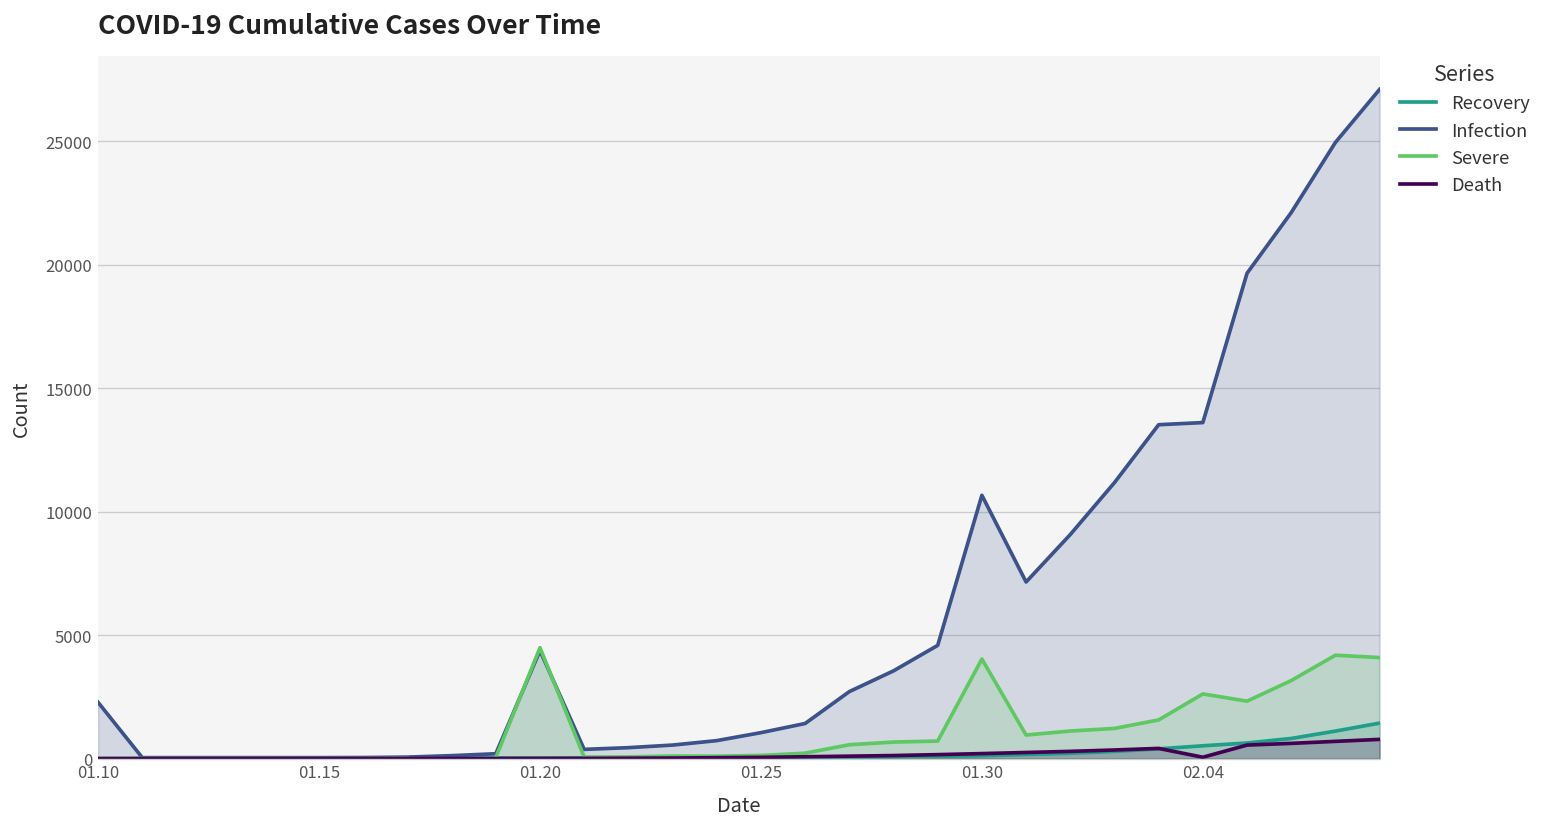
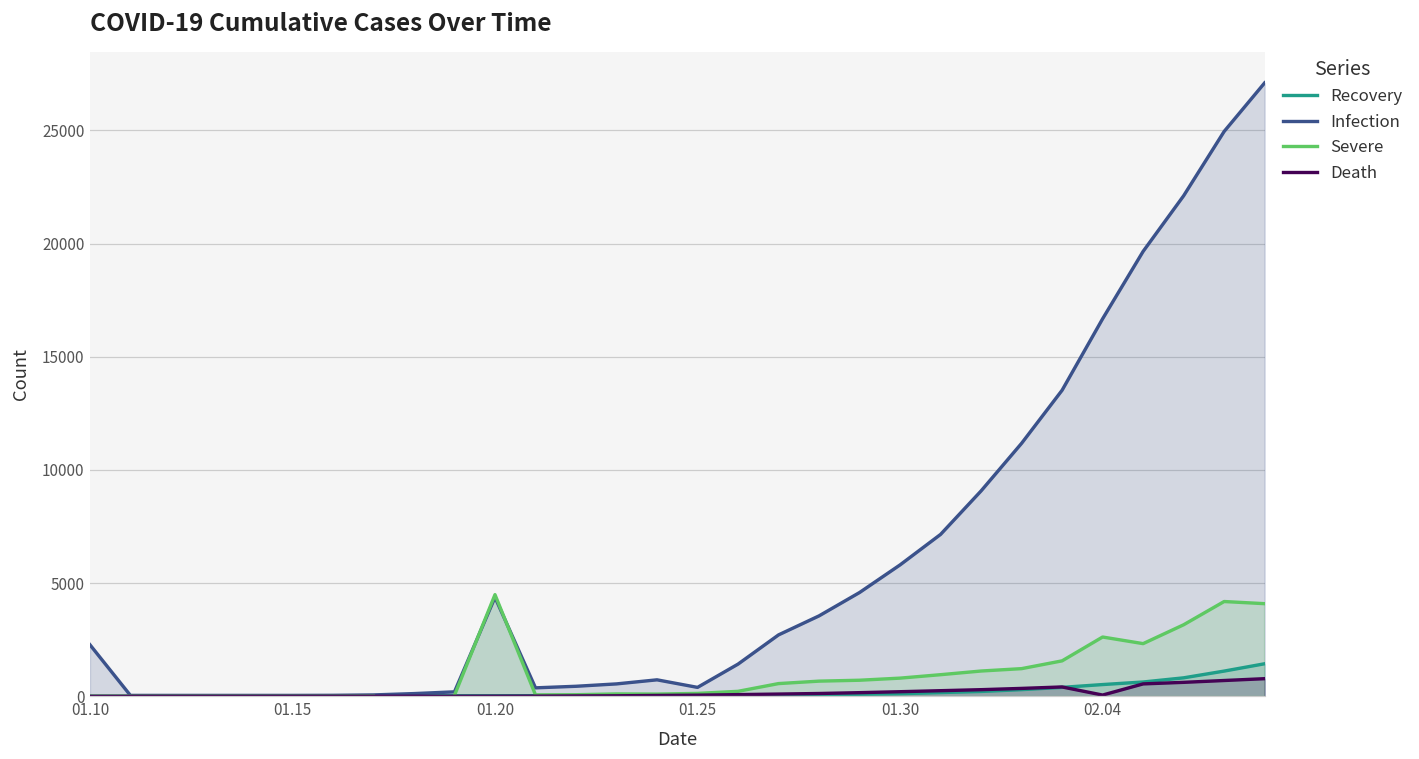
Infection, 01.25: 1100 -> 400
Infection, 01.30: 10700 -> 5800
Severe, 01.30: 4000 -> 800
Infection, 02.04: 13600 -> 16700
